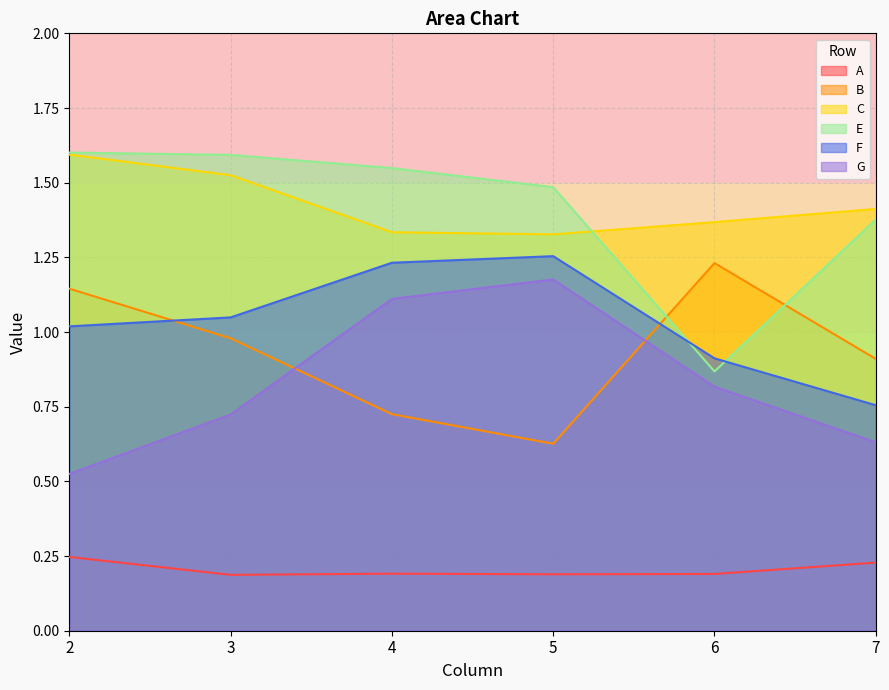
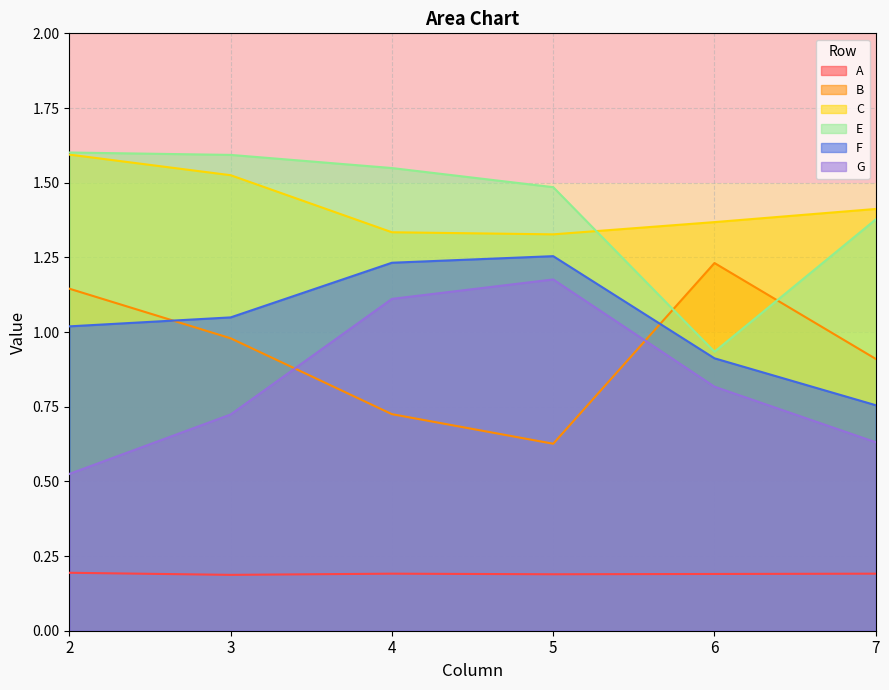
A, 2: 0.25 -> 0.19
E, 6: 0.87 -> 0.93
A, 7: 0.23 -> 0.19
